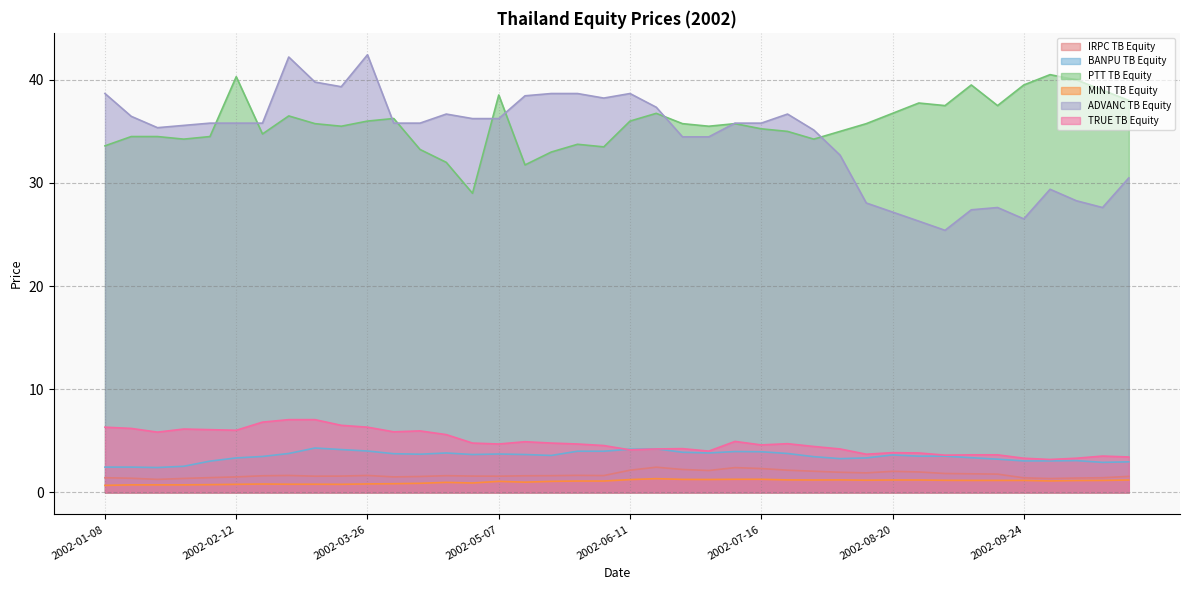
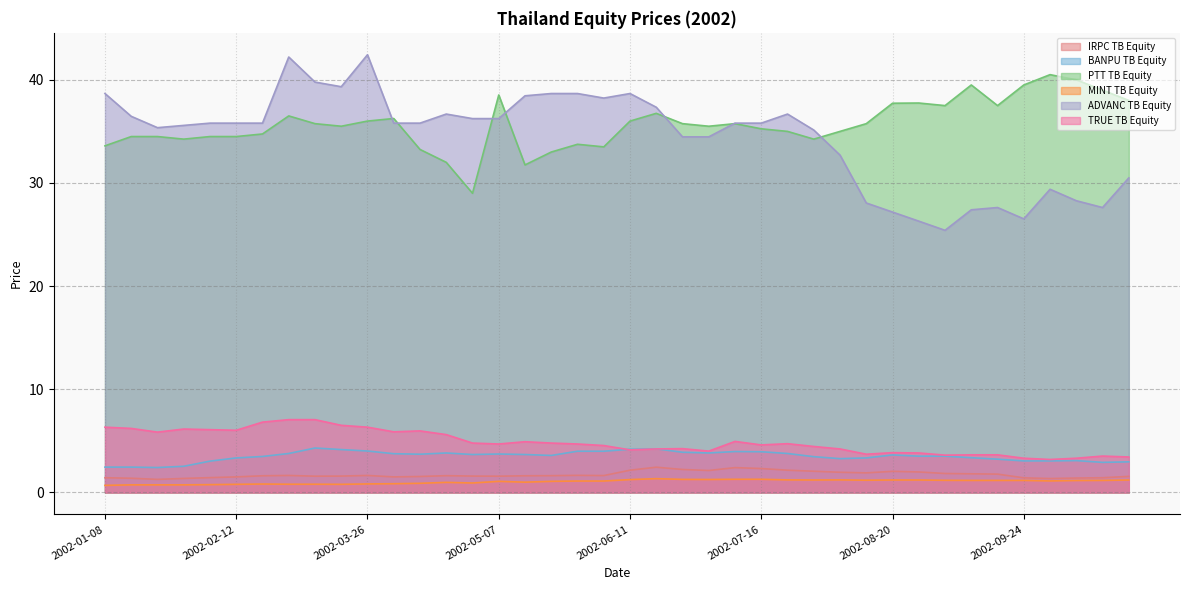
PTT TB Equity, 2002-02-12: 40.3 -> 34.5
PTT TB Equity, 2002-08-20: 36.8 -> 37.7
